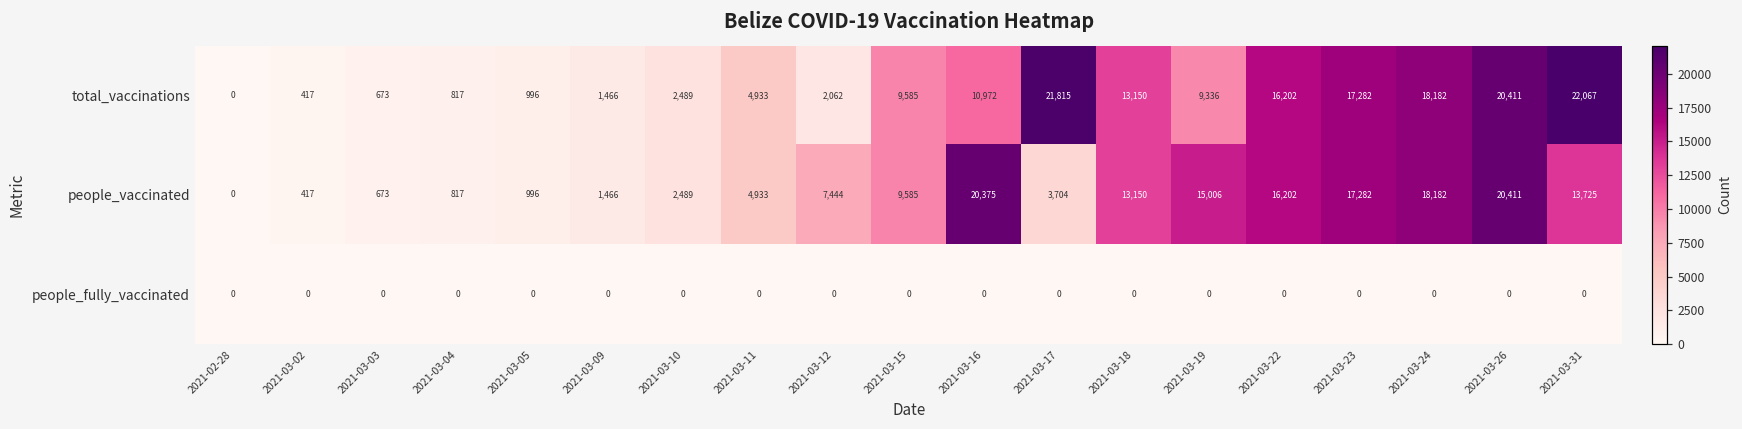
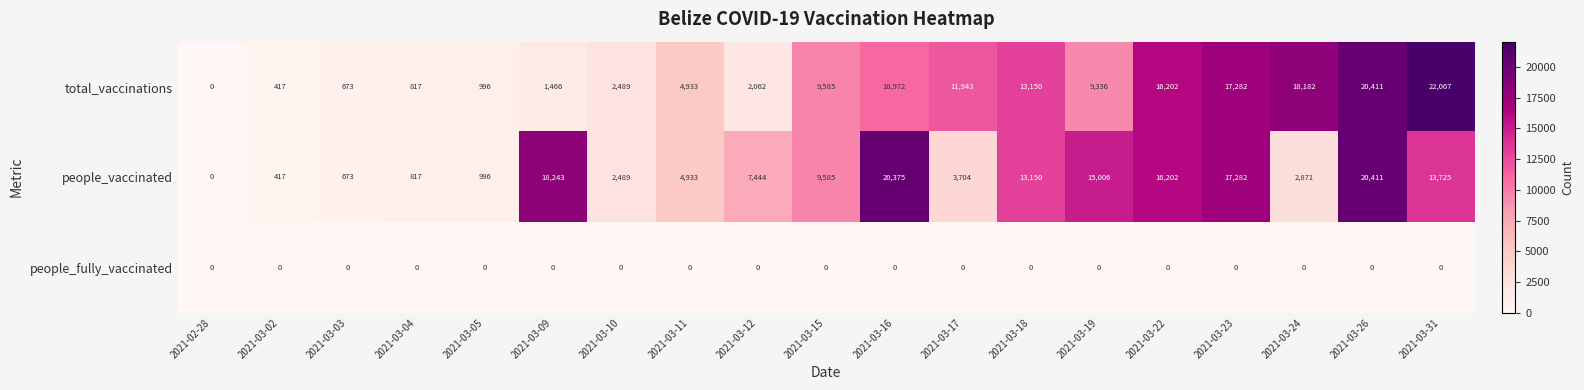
total_vaccinations, 2021-03-17: 21,815 -> 11,943
people_vaccinated, 2021-03-09: 1,466 -> 18,243
people_vaccinated, 2021-03-24: 18,182 -> 2,871
